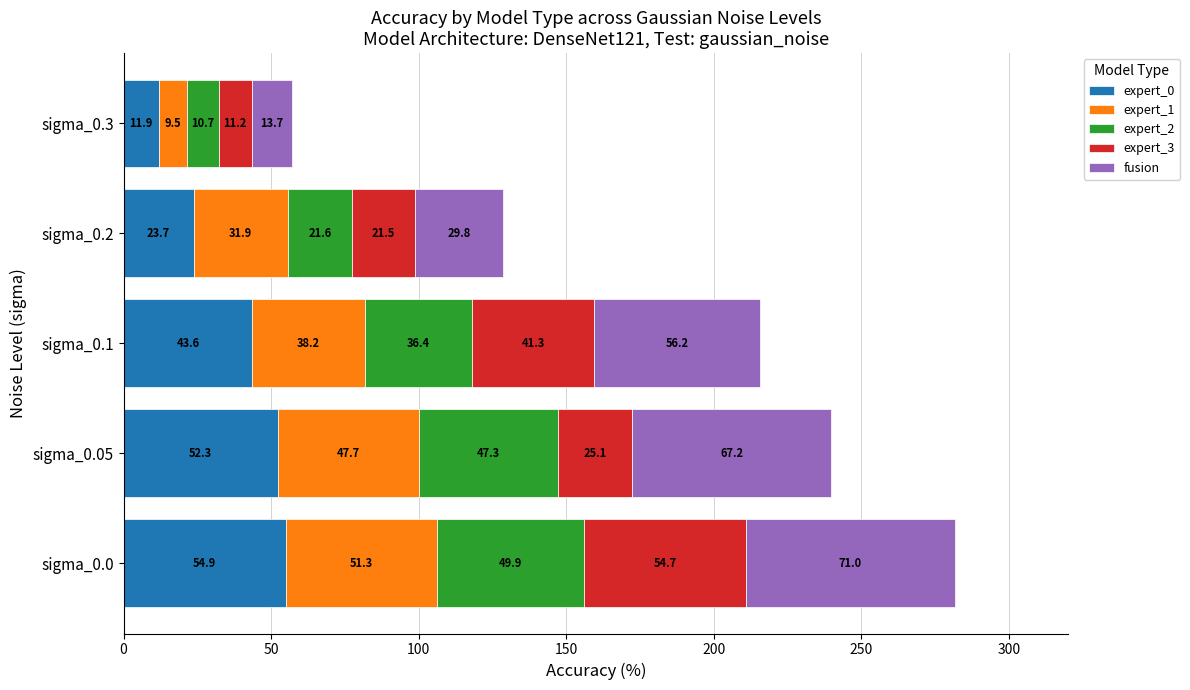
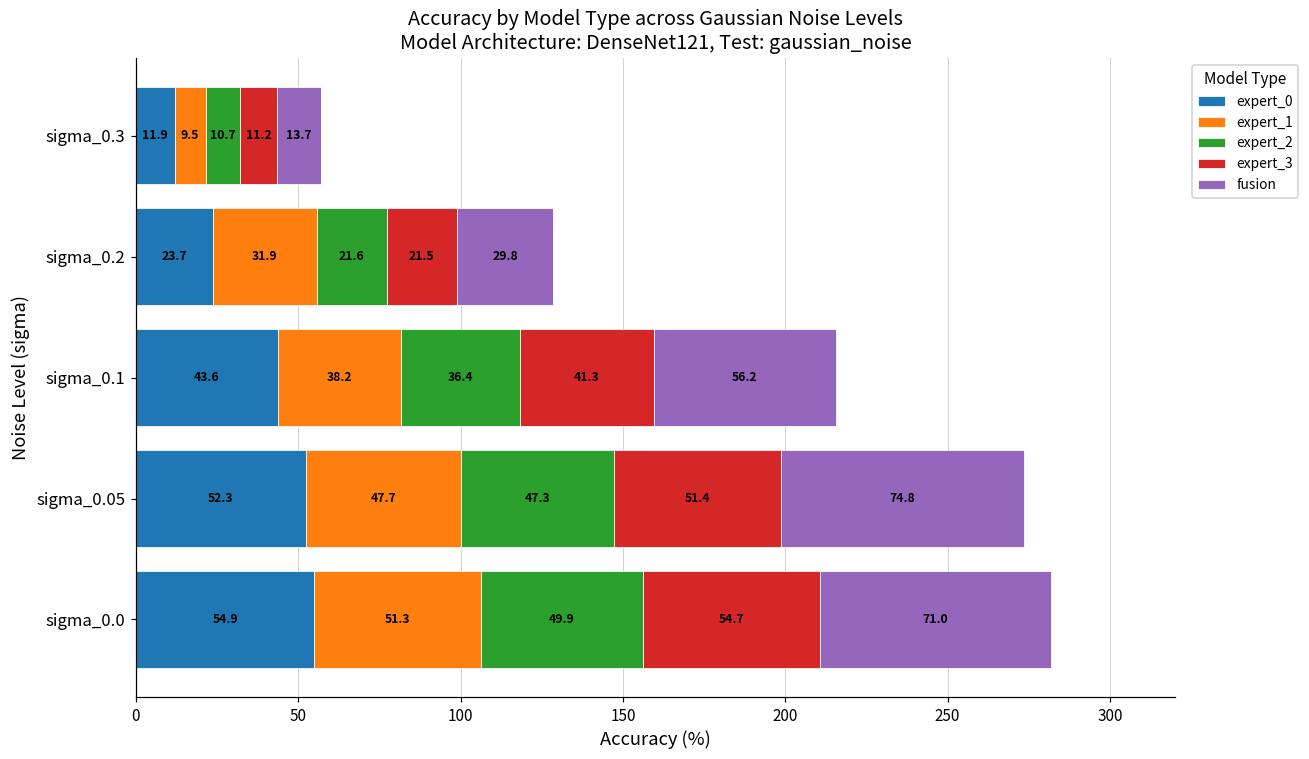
expert_3, sigma_0.05: 25.1 -> 51.4
fusion, sigma_0.05: 67.2 -> 74.8
